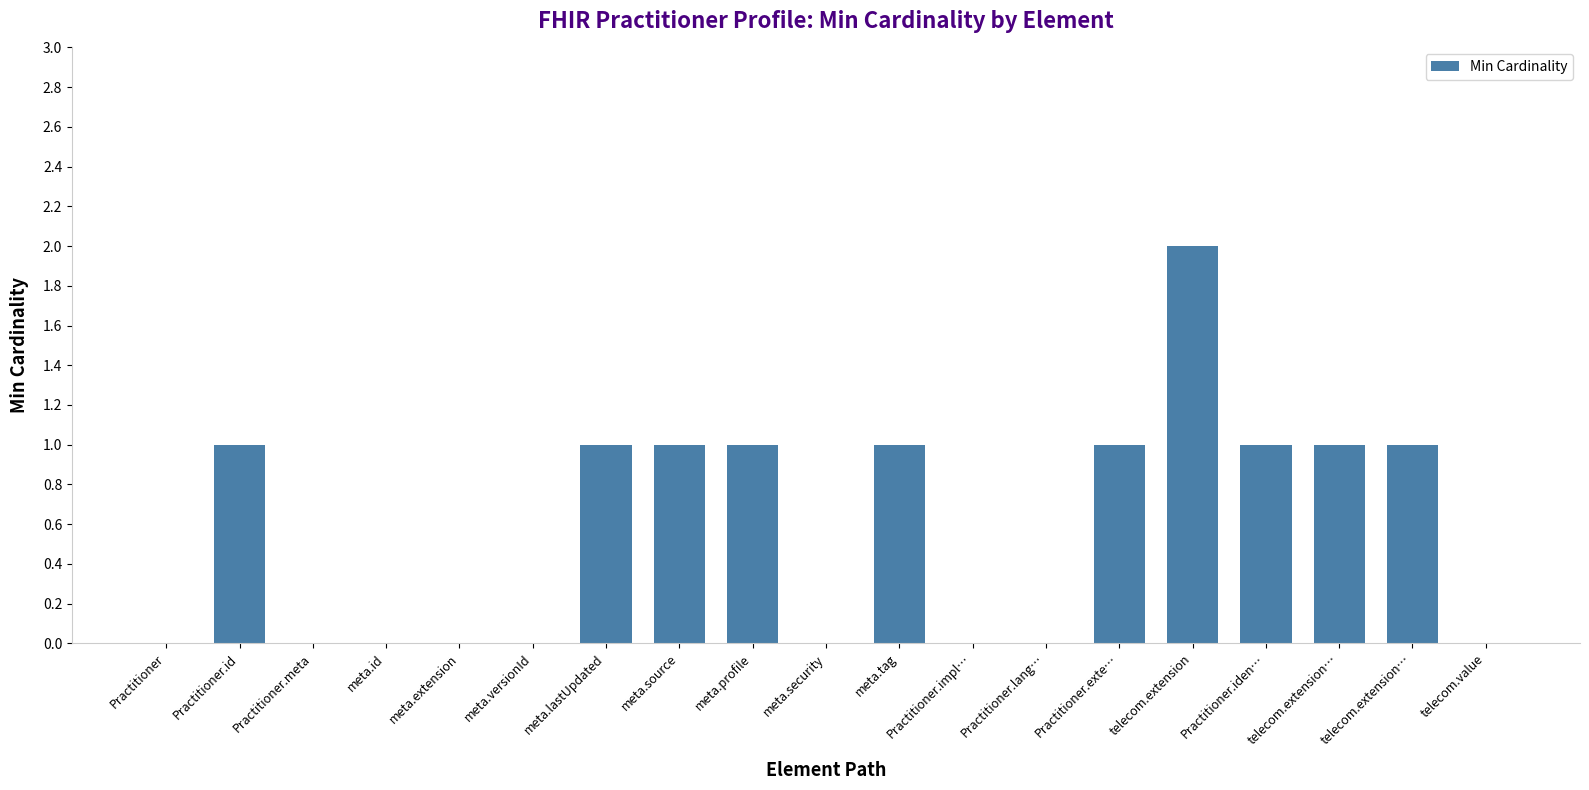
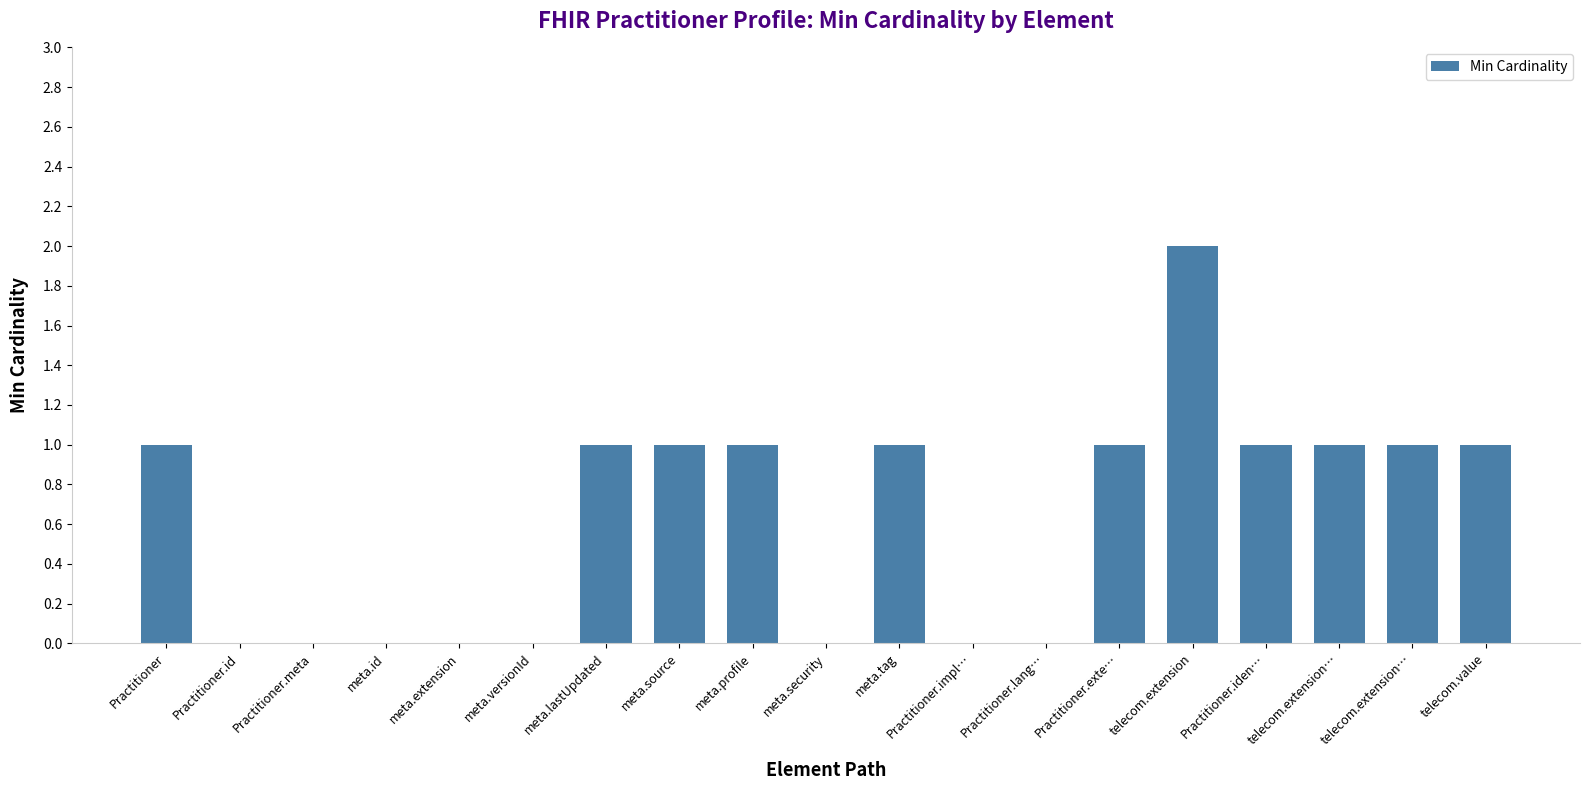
Practitioner: 0 -> 1
Practitioner.id: 1 -> 0
telecom.value: 0 -> 1
